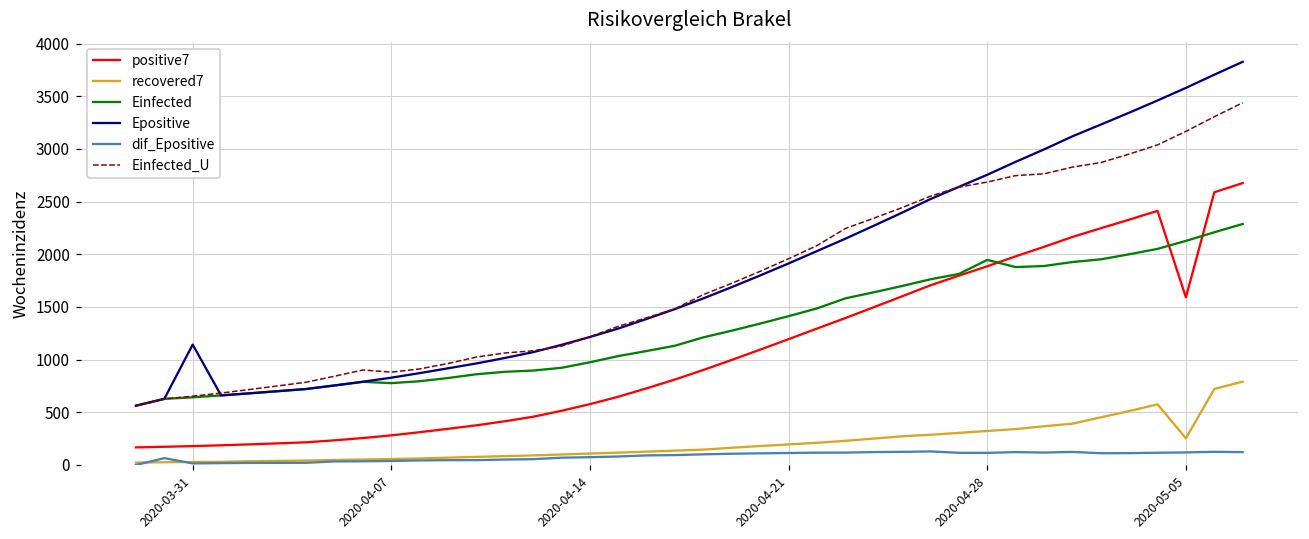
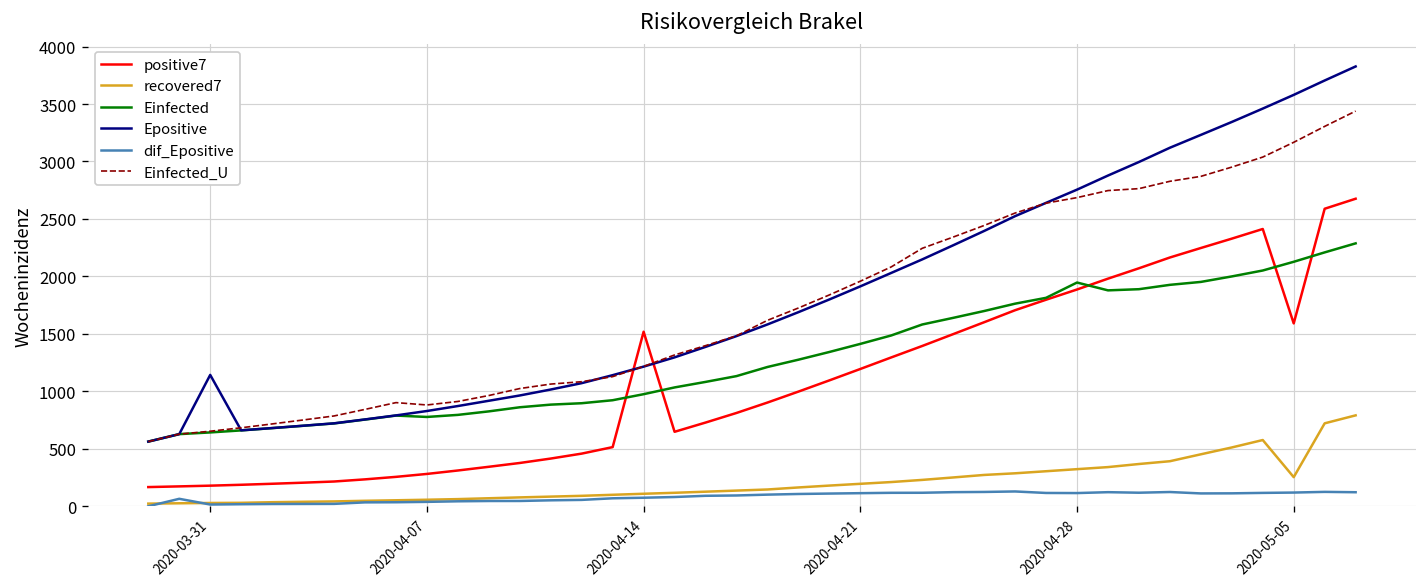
positive7, 2020-04-14: 600 -> 1500
